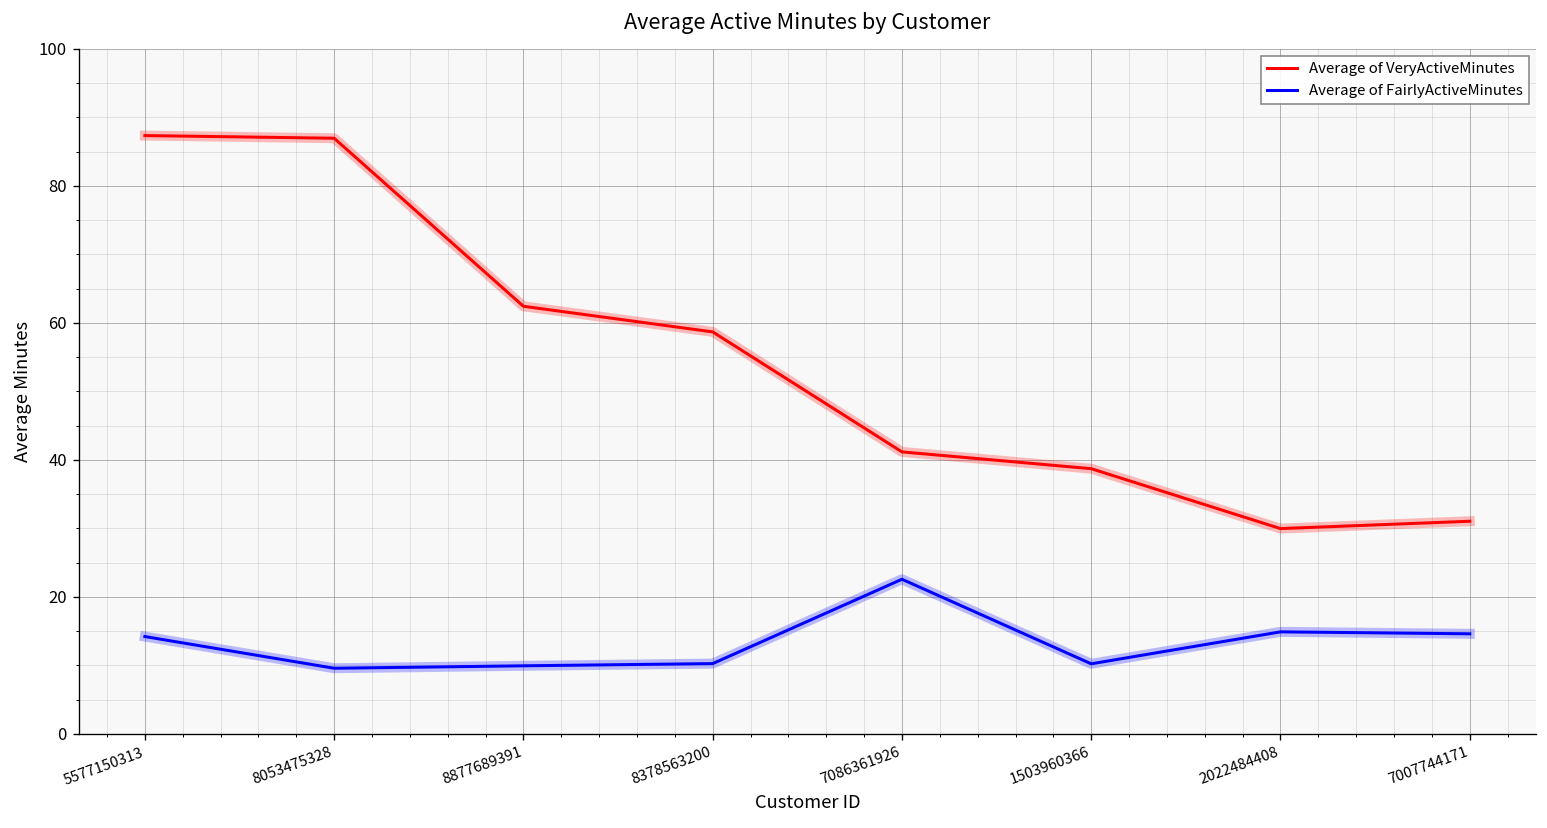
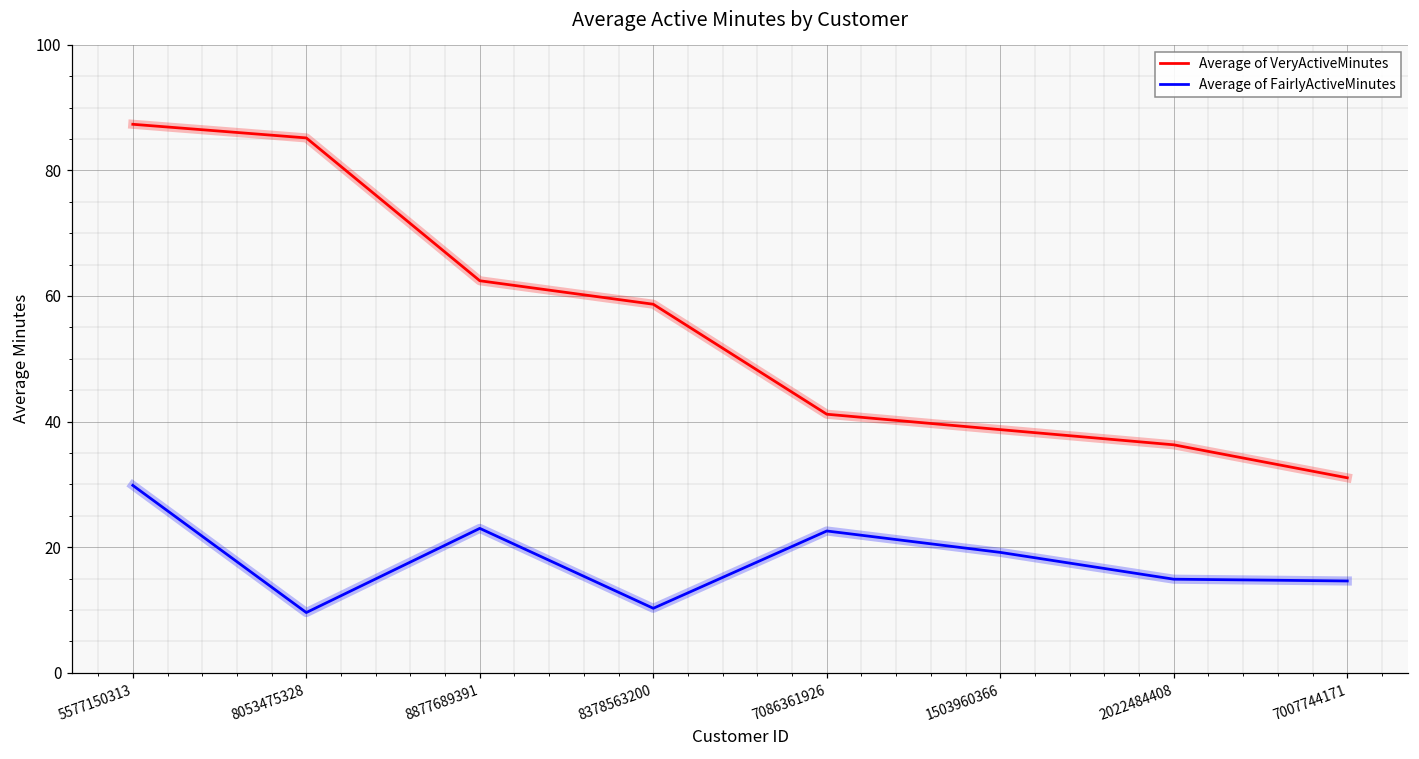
Average of FairlyActiveMinutes, 5577150313: 14 -> 30
Average of VeryActiveMinutes, 8053475328: 87 -> 85
Average of FairlyActiveMinutes, 8877689391: 10 -> 23
Average of FairlyActiveMinutes, 1503960366: 10 -> 19
Average of VeryActiveMinutes, 2022484408: 30 -> 36
